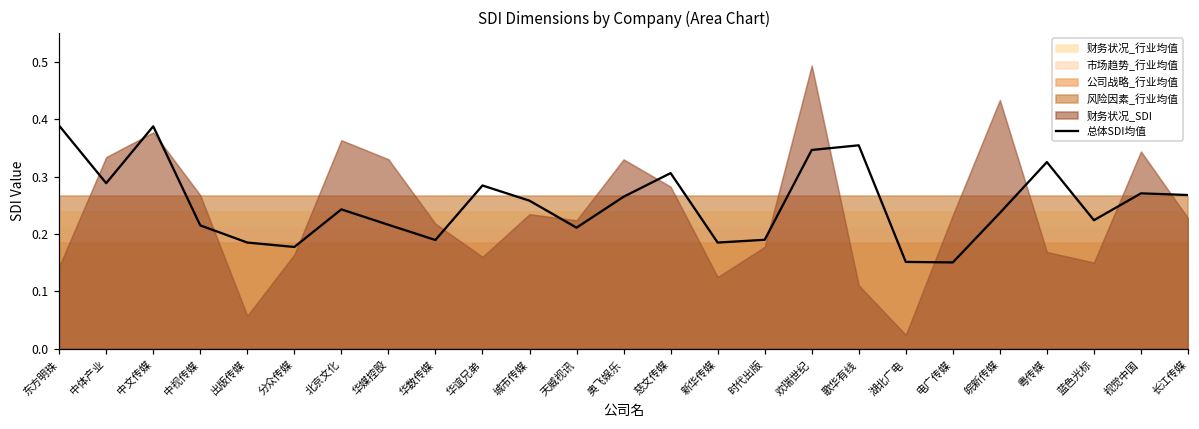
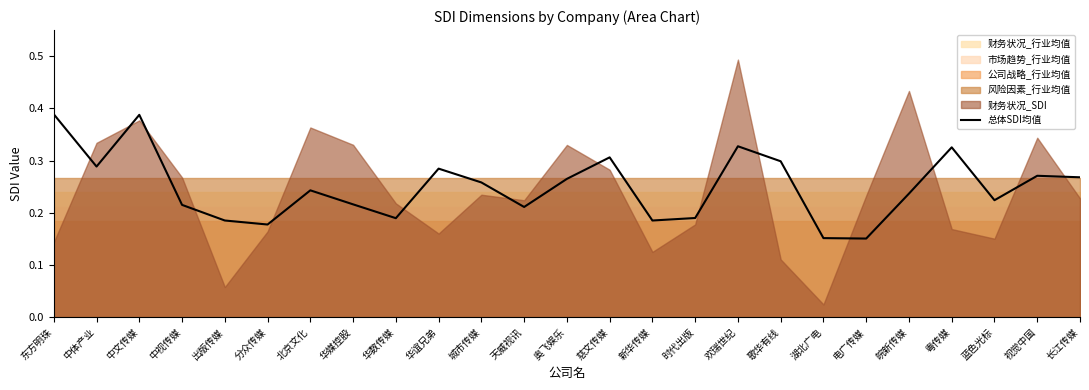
总体SDI均值, 欢瑞世纪: 0.35 -> 0.33
总体SDI均值, 歌华有线: 0.35 -> 0.30
